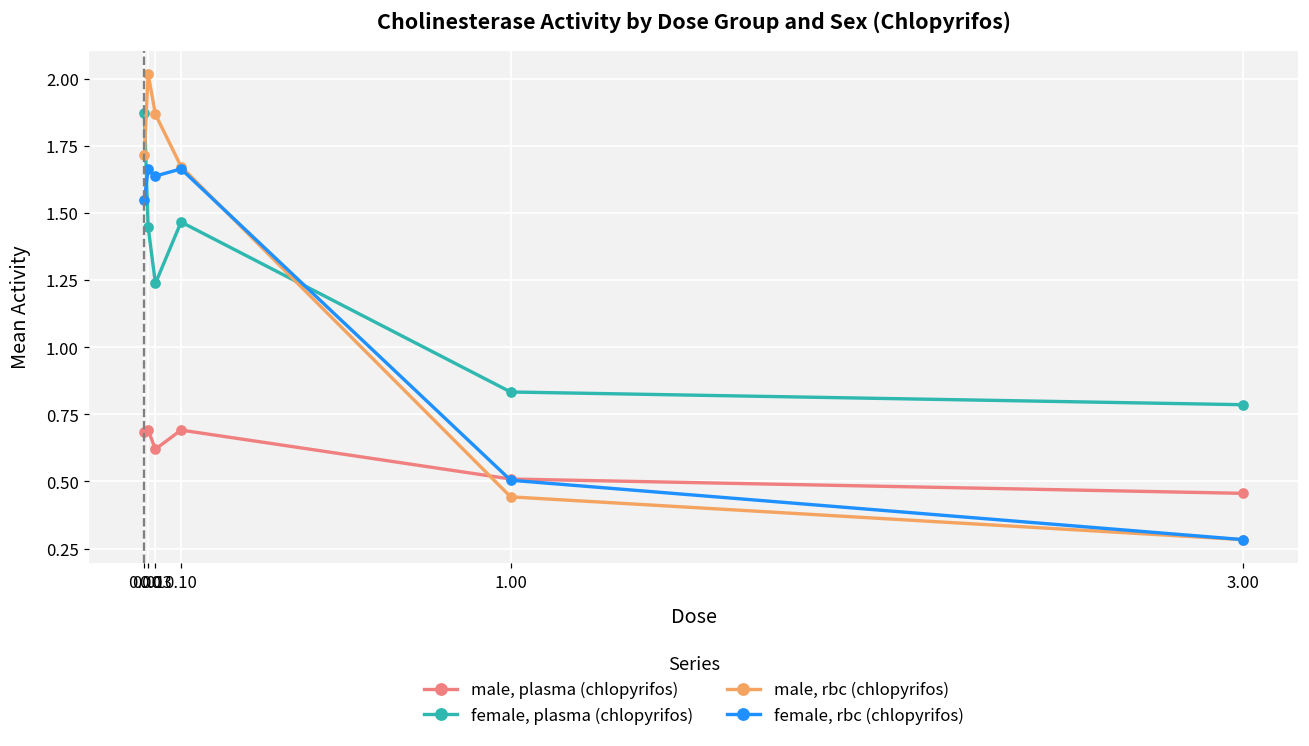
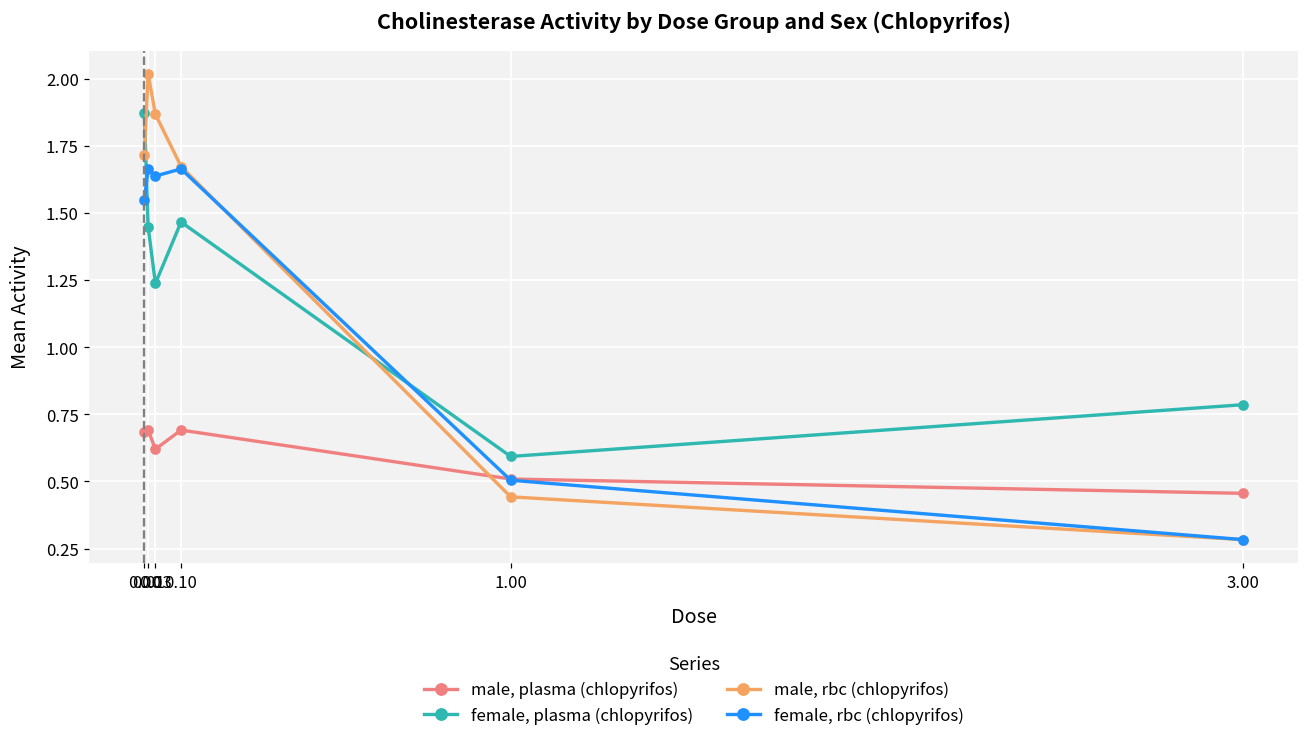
female, plasma (chlopyrifos), 1.00: 0.83 -> 0.59
